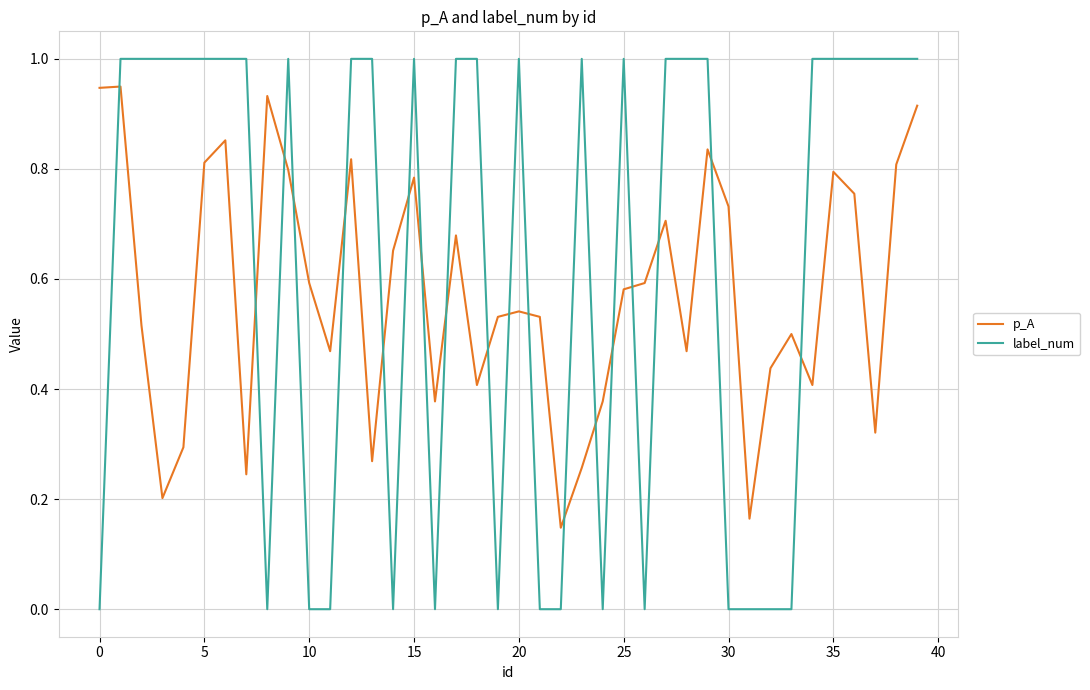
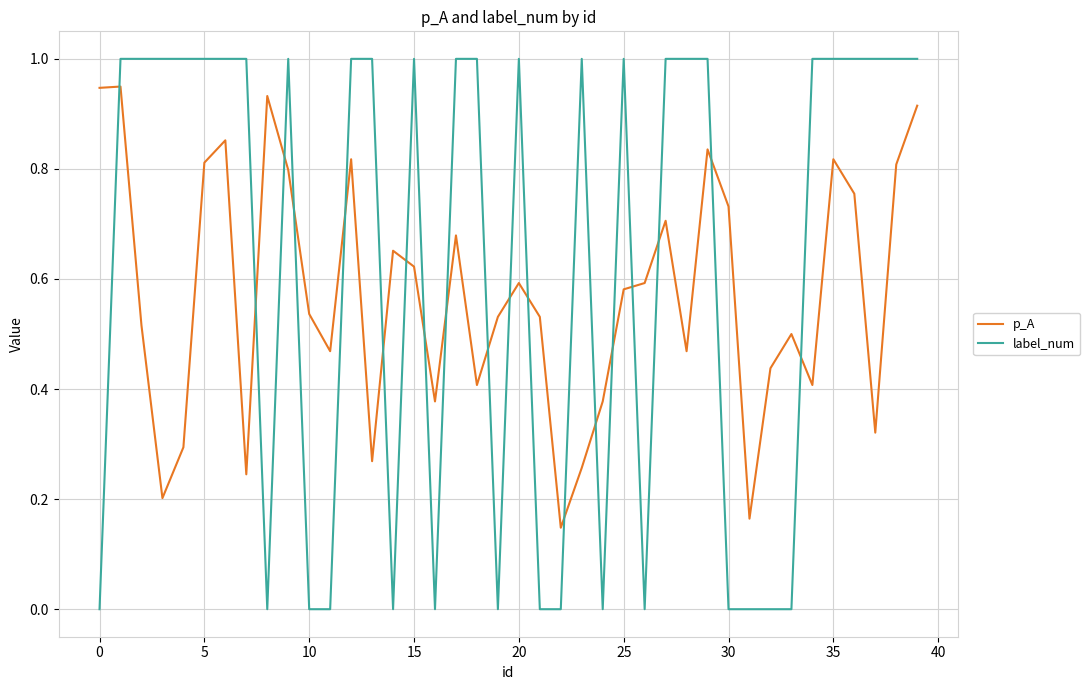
p_A, 10: 0.59 -> 0.54
p_A, 15: 0.78 -> 0.62
p_A, 20: 0.54 -> 0.59
p_A, 35: 0.79 -> 0.82
